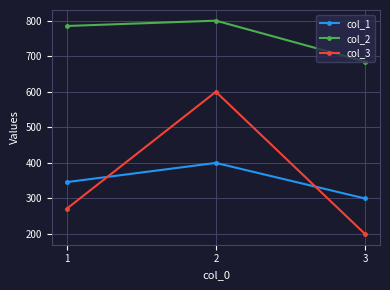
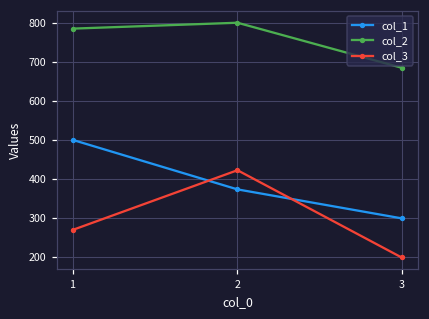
col_1, 1: 350 -> 500
col_1, 2: 400 -> 370
col_3, 2: 600 -> 420
